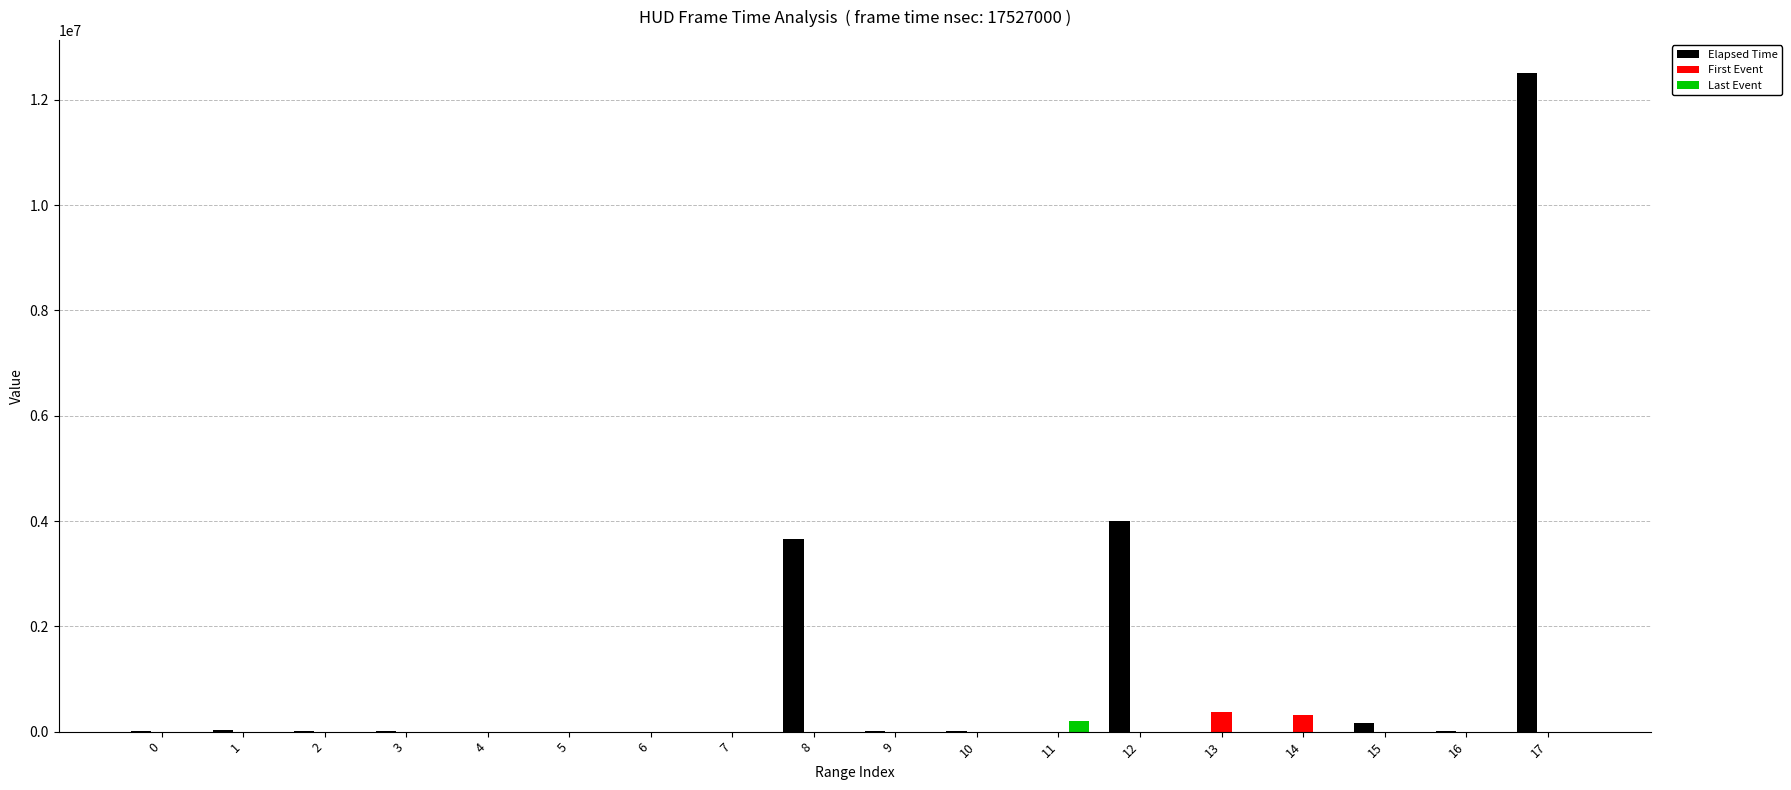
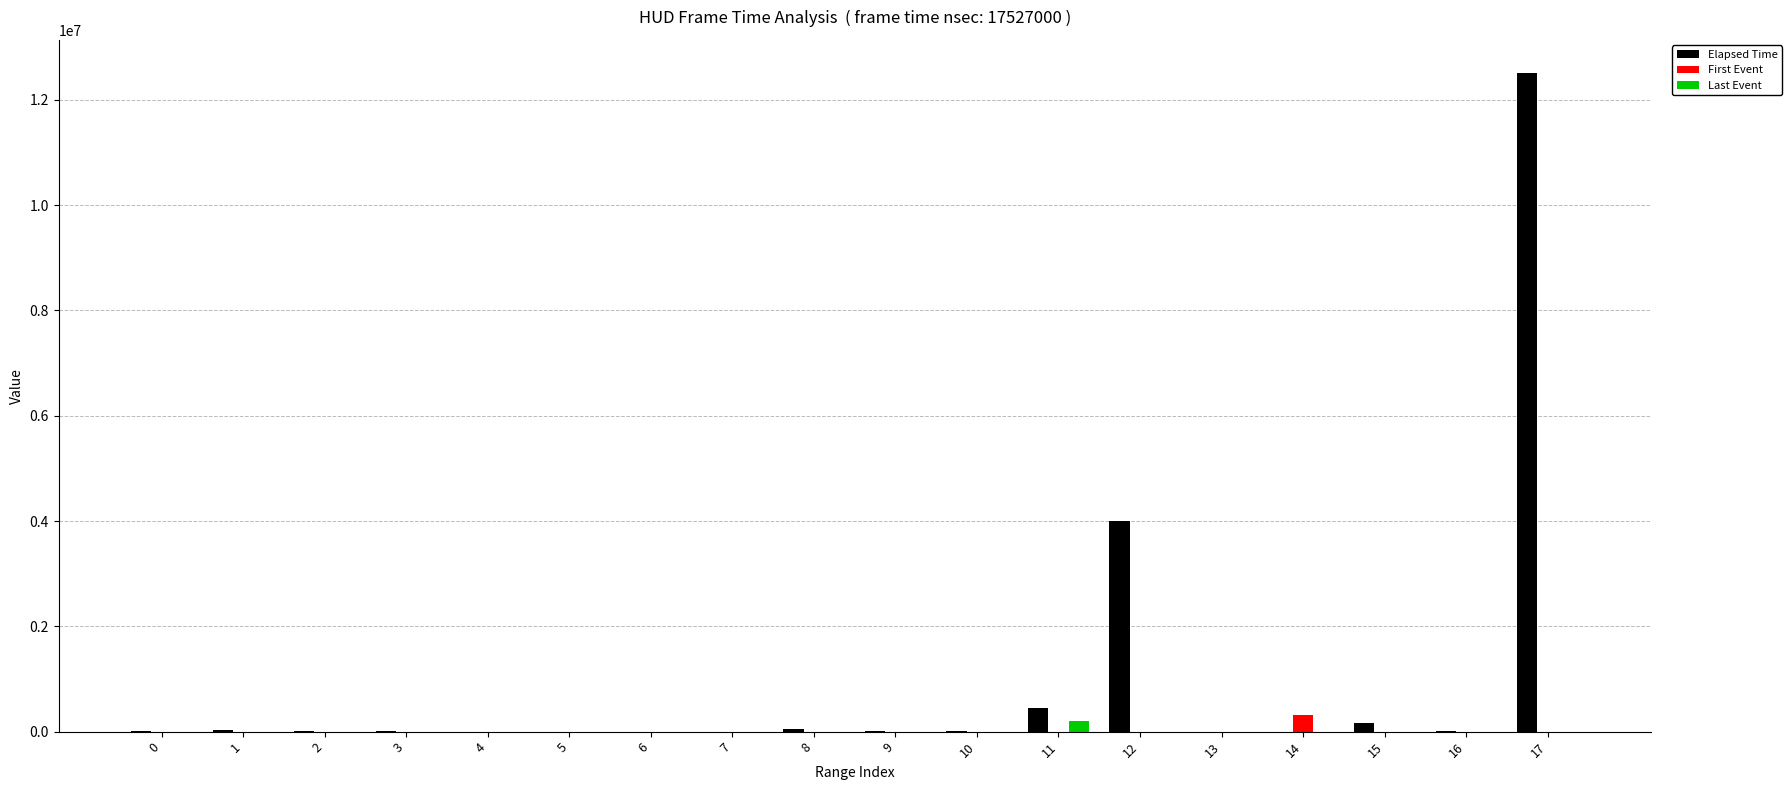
Elapsed Time, 8: 3700000 -> 100000
Elapsed Time, 11: 0 -> 500000
First Event, 13: 400000 -> 0
